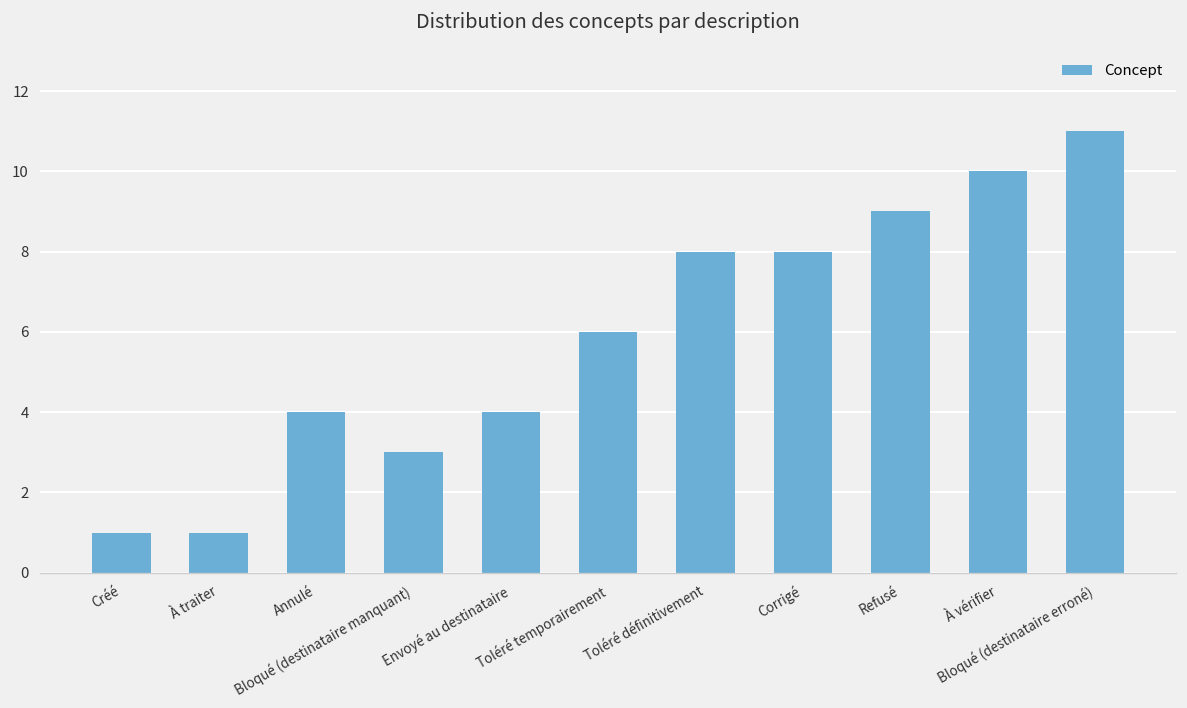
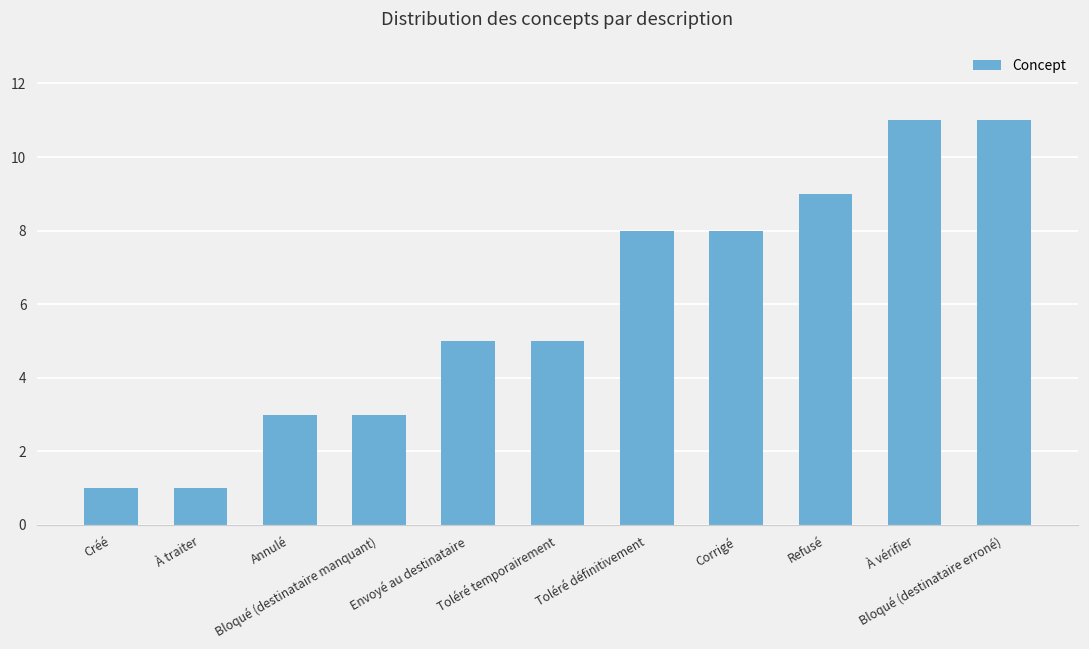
Annulé: 4 -> 3
Envoyé au destinataire: 4 -> 5
Toléré temporairement: 6 -> 5
À vérifier: 10 -> 11
